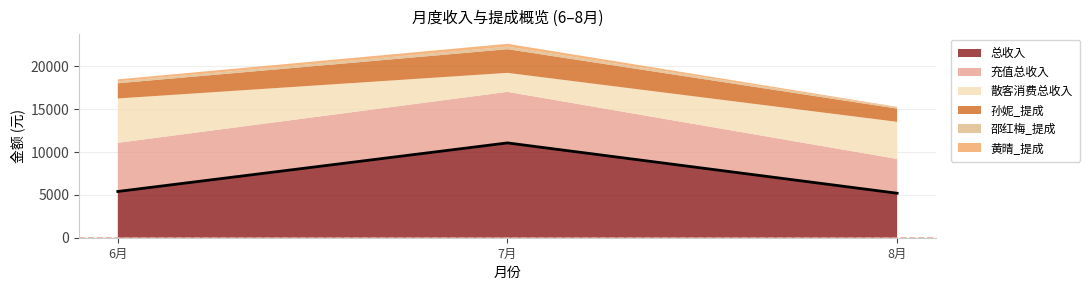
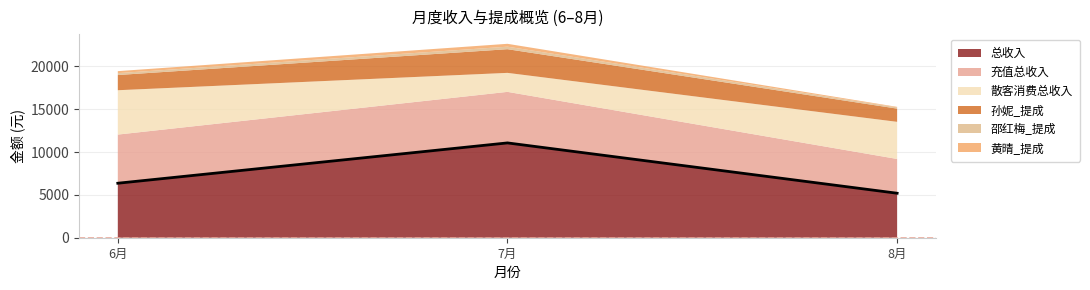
总收入, 6月: 5000 -> 6000
